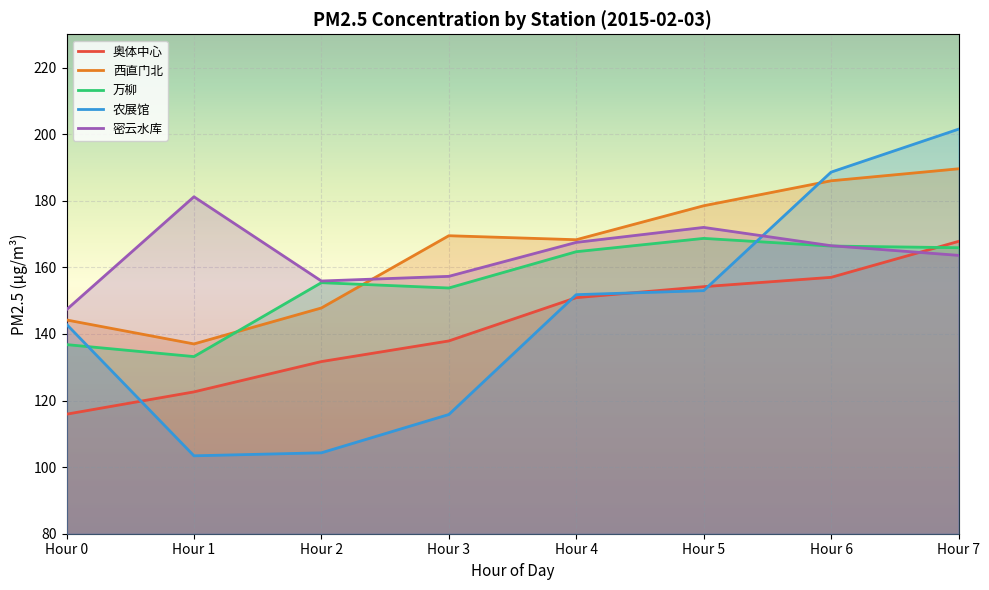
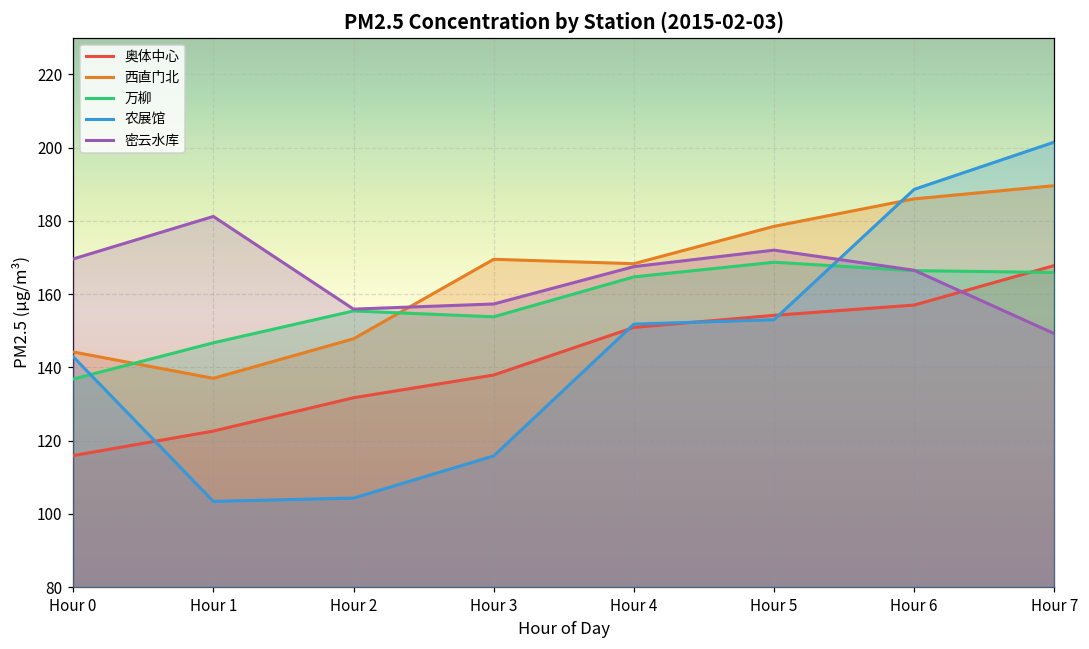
密云水库, Hour 0: 147 -> 170
万柳, Hour 1: 133 -> 147
密云水库, Hour 7: 164 -> 149
